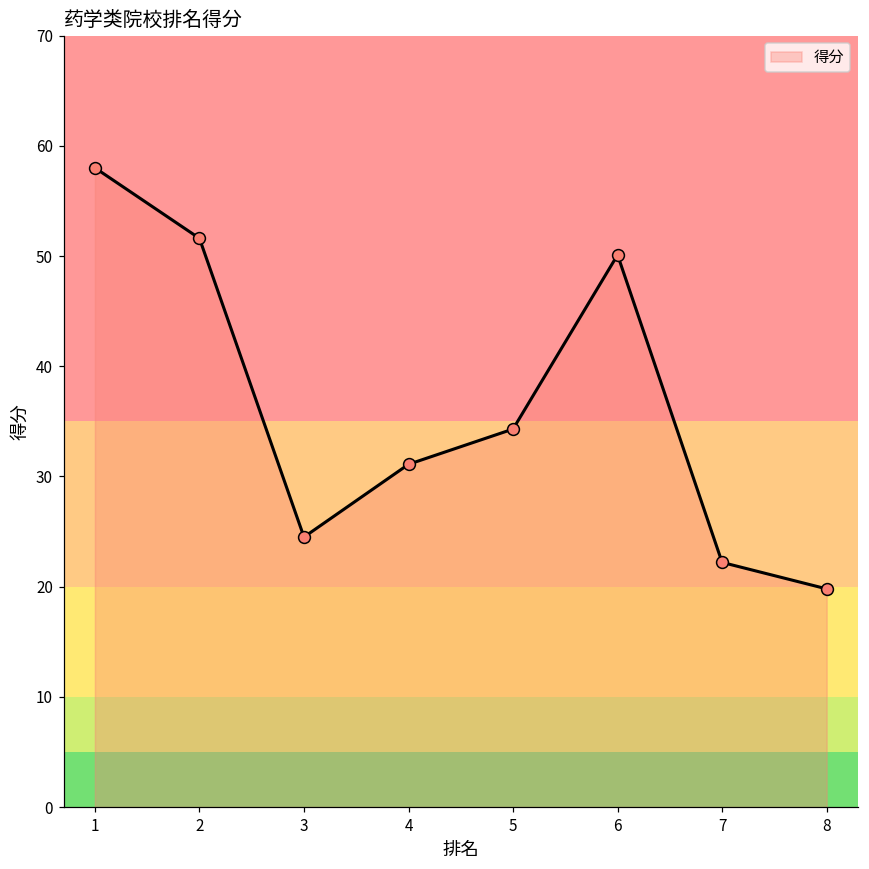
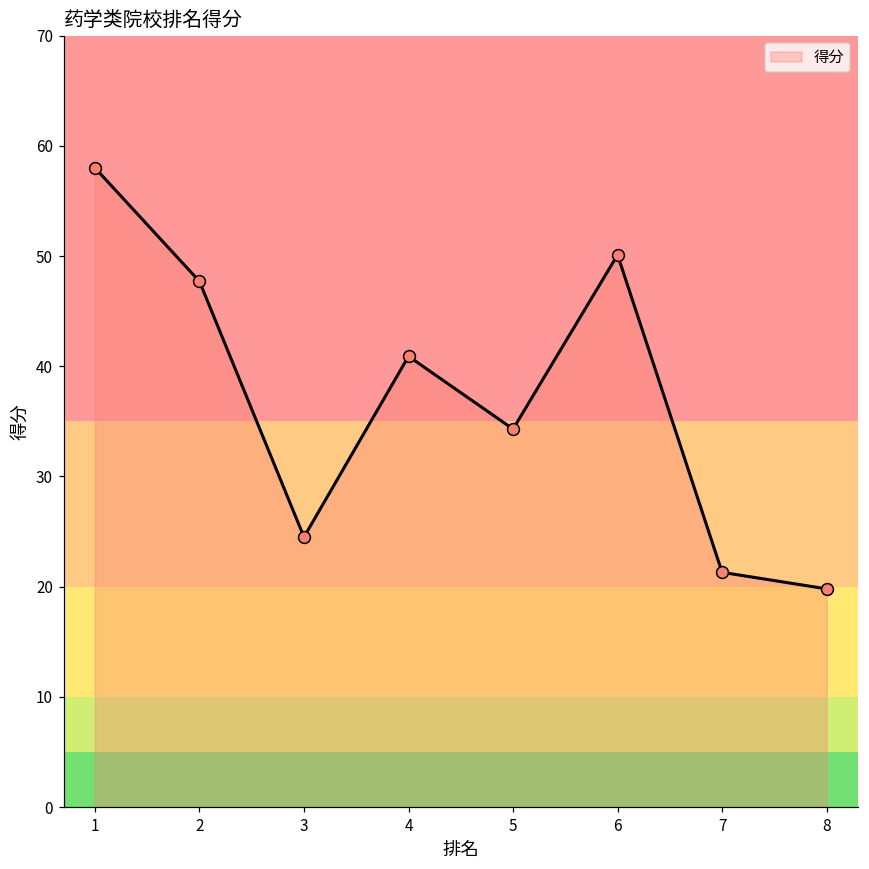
2: 51.6 -> 47.7
4: 31.1 -> 40.9
7: 22.2 -> 21.3
